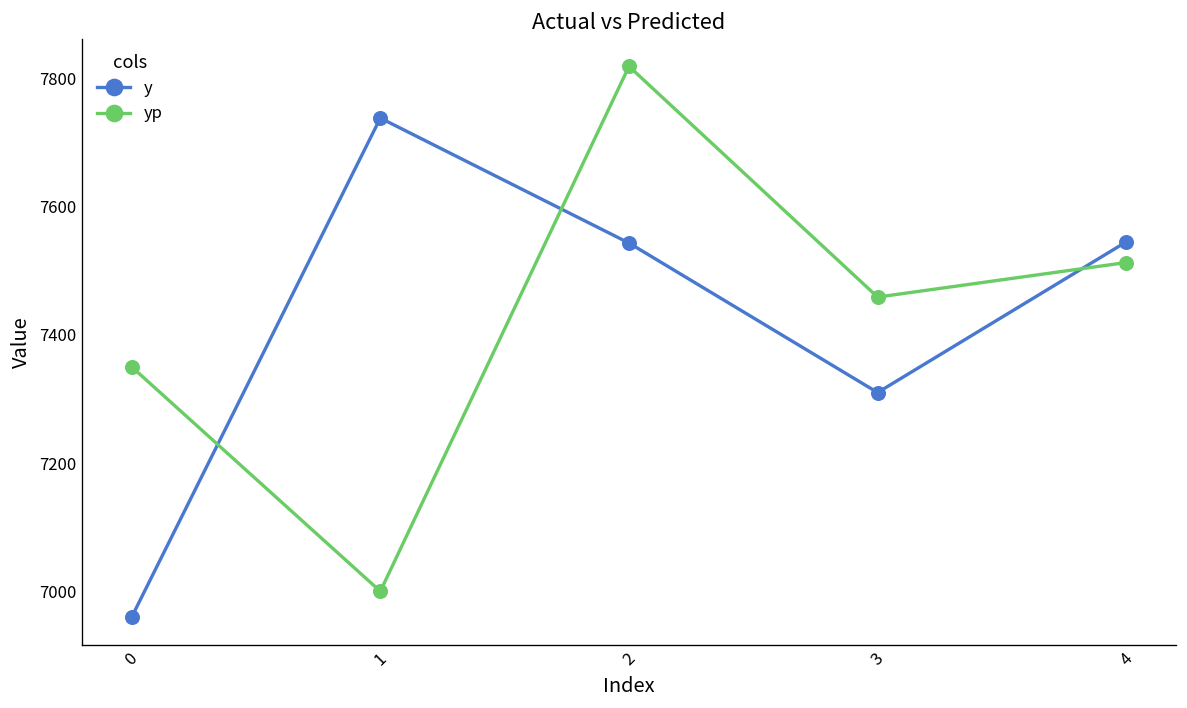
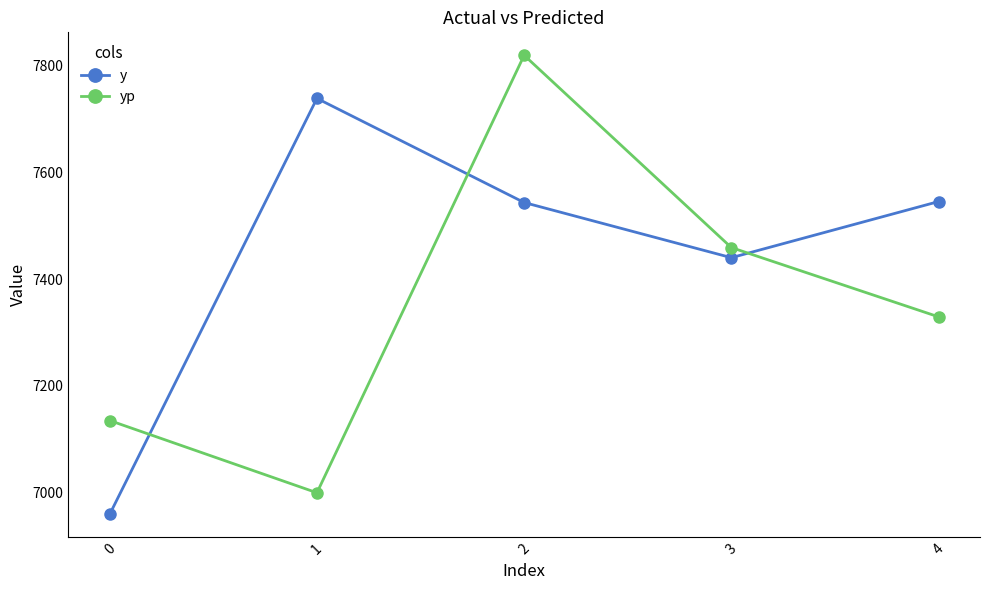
yp, 0: 7350 -> 7140
y, 3: 7310 -> 7440
yp, 4: 7510 -> 7330
